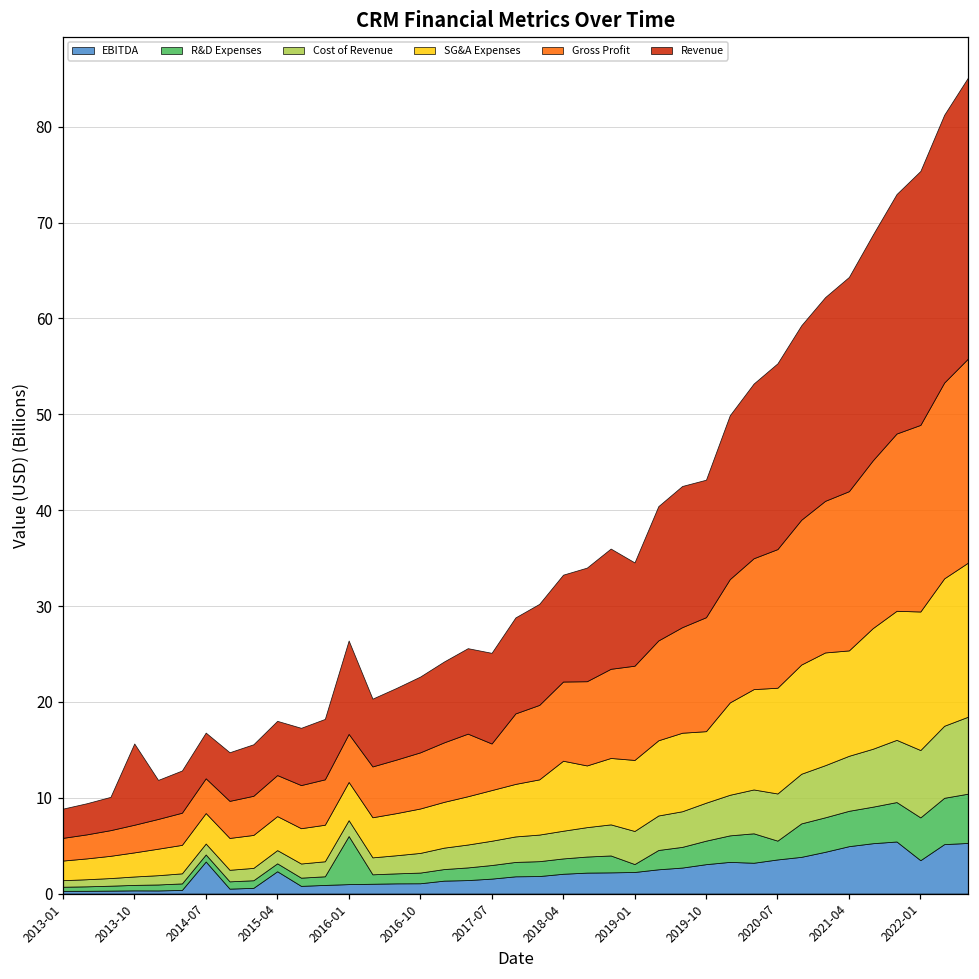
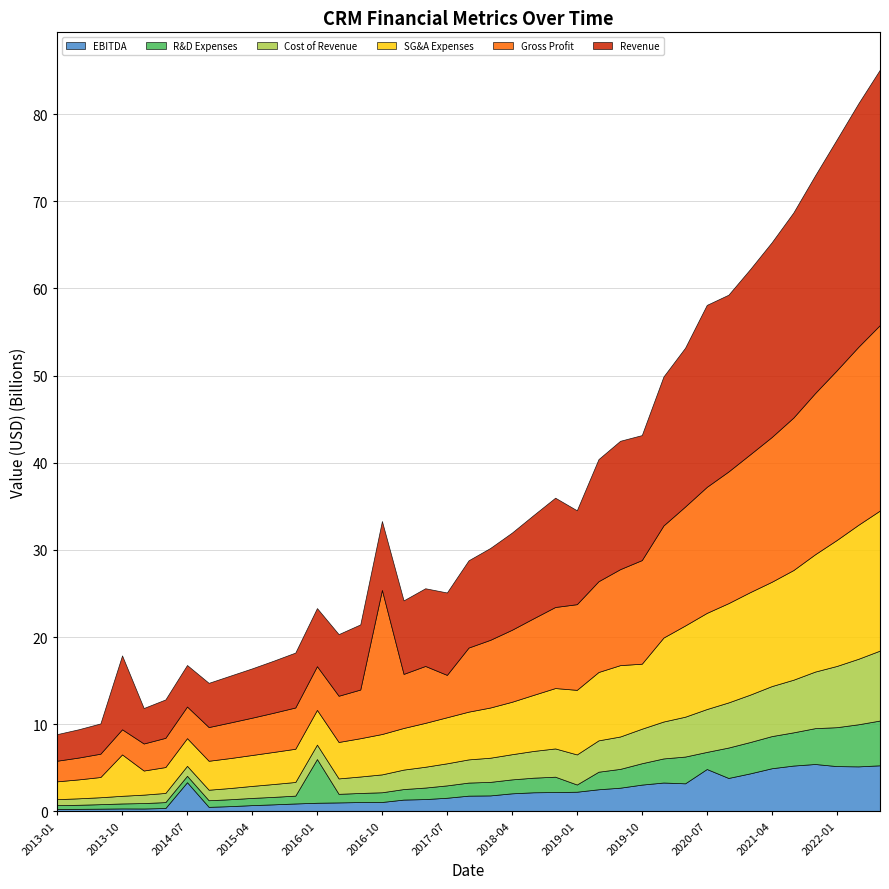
SG&A Expenses, 2013-10: 3 -> 5
EBITDA, 2015-04: 2 -> 1
Revenue, 2016-01: 10 -> 7
Gross Profit, 2016-10: 6 -> 17
SG&A Expenses, 2018-04: 7 -> 6
EBITDA, 2020-07: 4 -> 5
Revenue, 2020-07: 19 -> 21
SG&A Expenses, 2021-04: 11 -> 12
EBITDA, 2022-01: 3 -> 5
